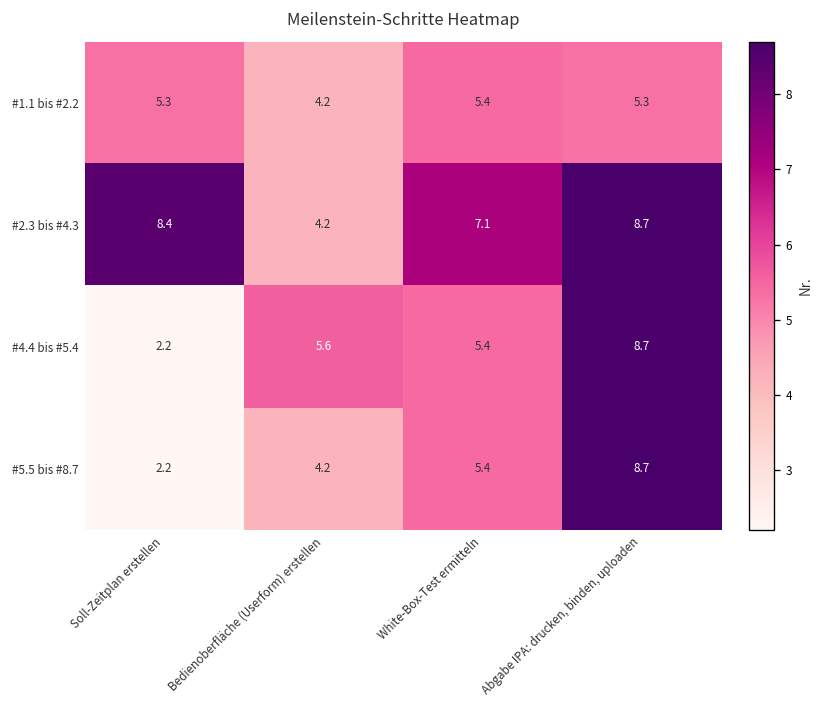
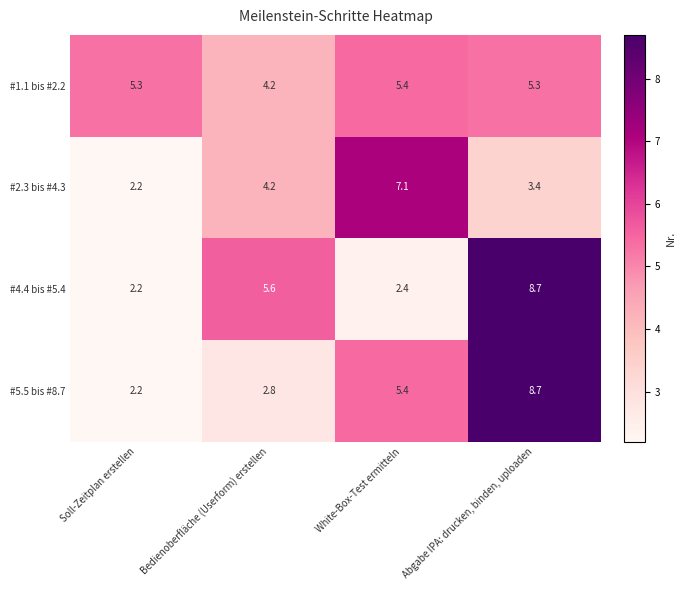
#2.3 bis #4.3, Soll-Zeitplan erstellen: 8.4 -> 2.2
#2.3 bis #4.3, Abgabe IPA: drucken, binden, uploaden: 8.7 -> 3.4
#4.4 bis #5.4, White-Box-Test ermitteln: 5.4 -> 2.4
#5.5 bis #8.7, Bedienoberfläche (Userform) erstellen: 4.2 -> 2.8
